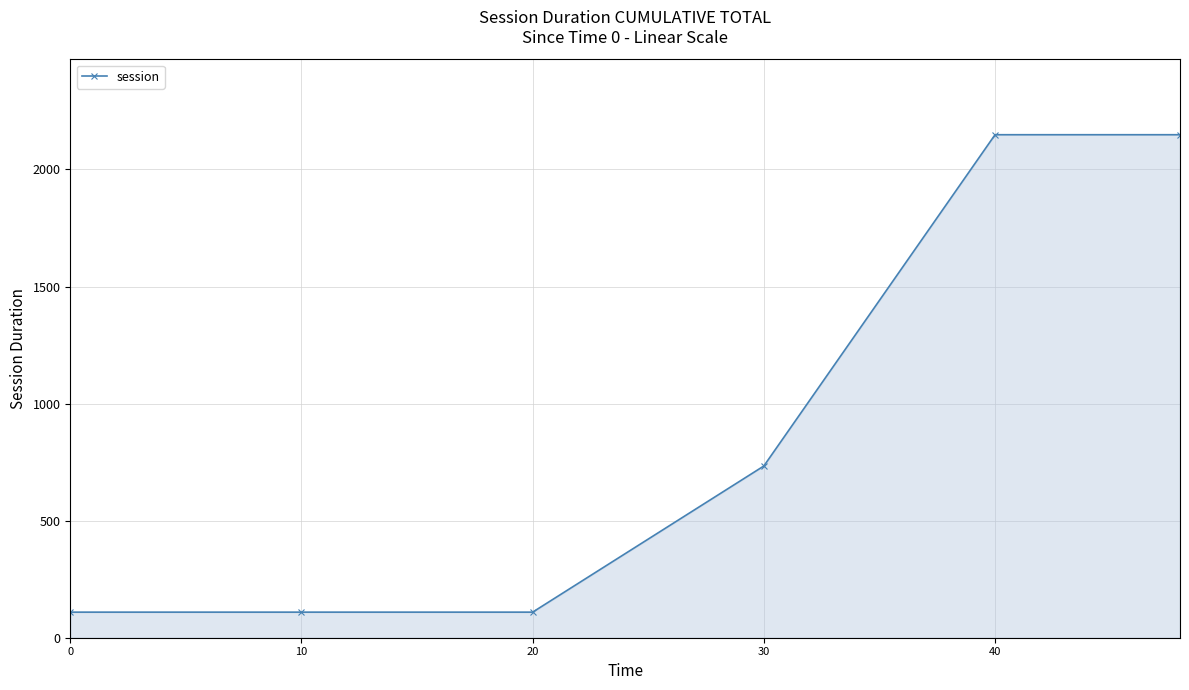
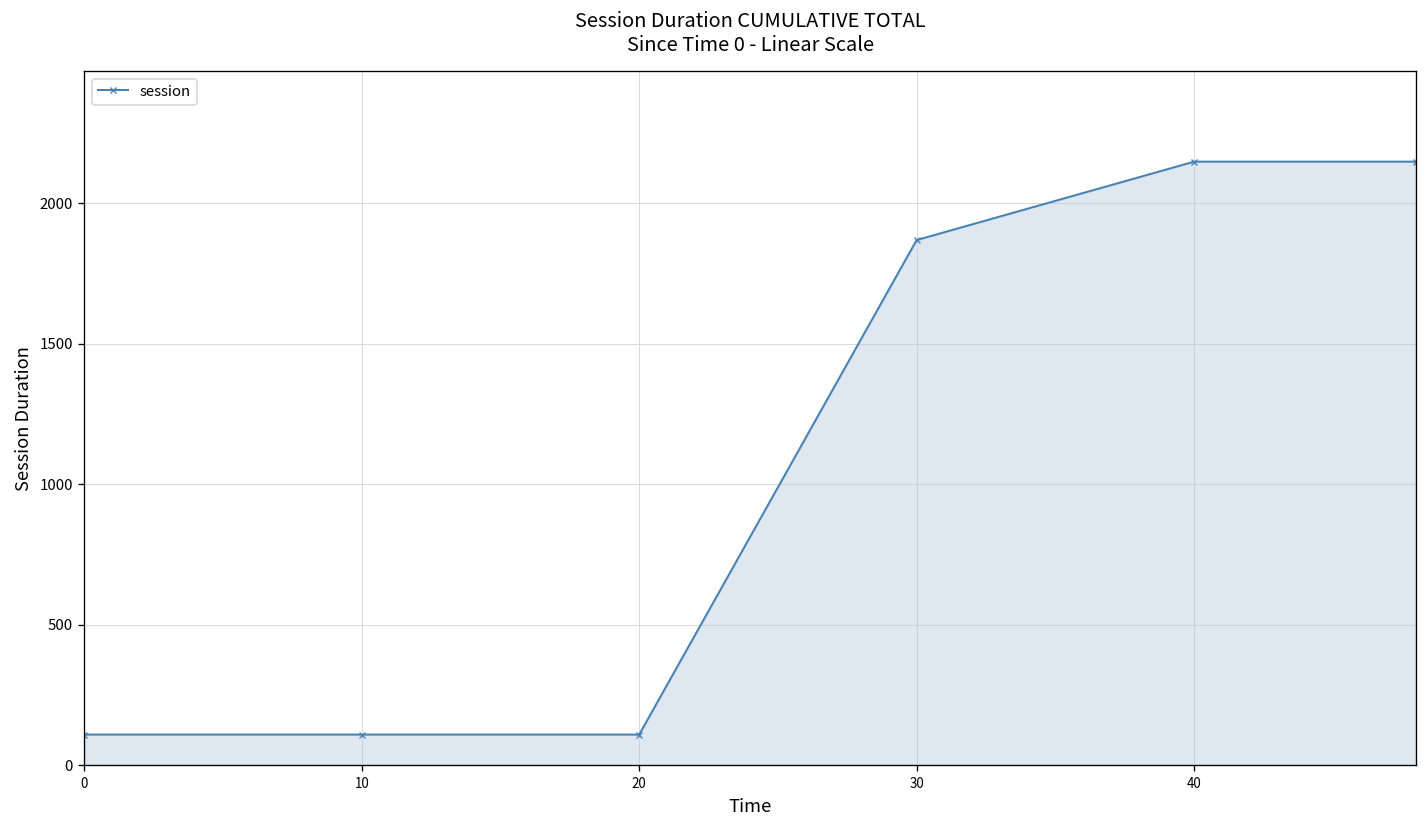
30: 730 -> 1870
